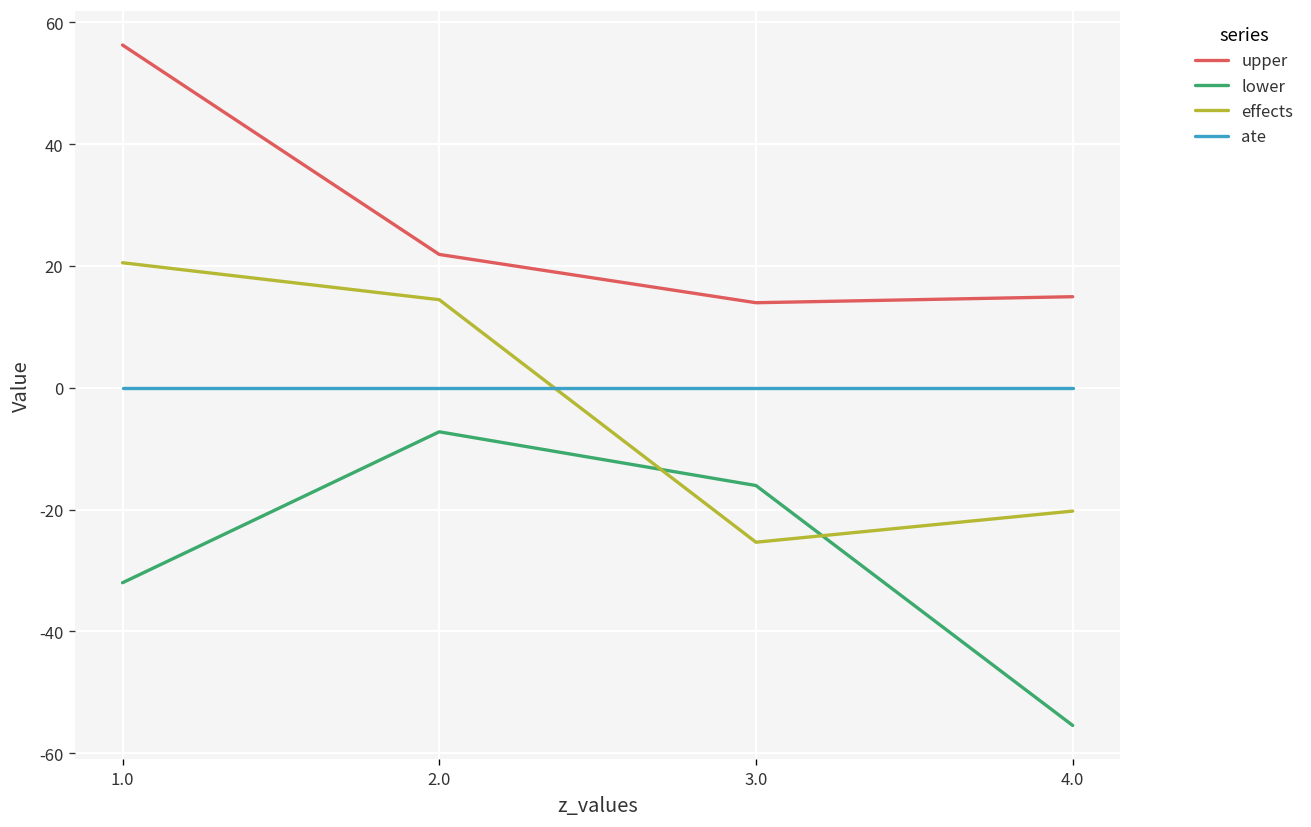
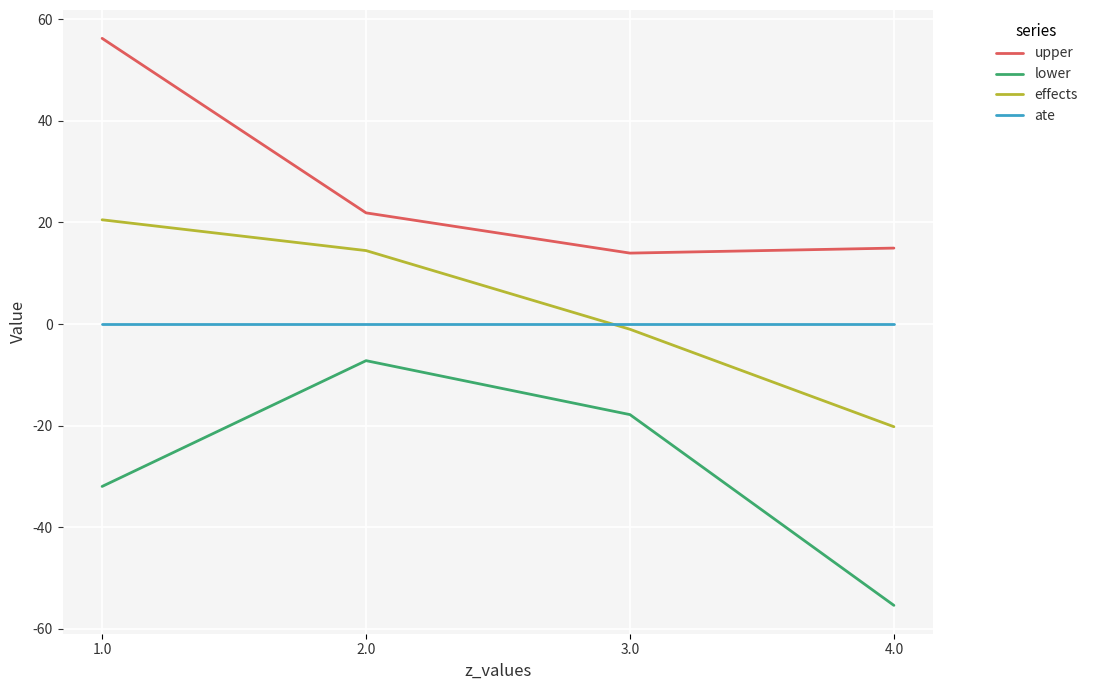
lower, 3.0: -16 -> -18
effects, 3.0: -25 -> -1
